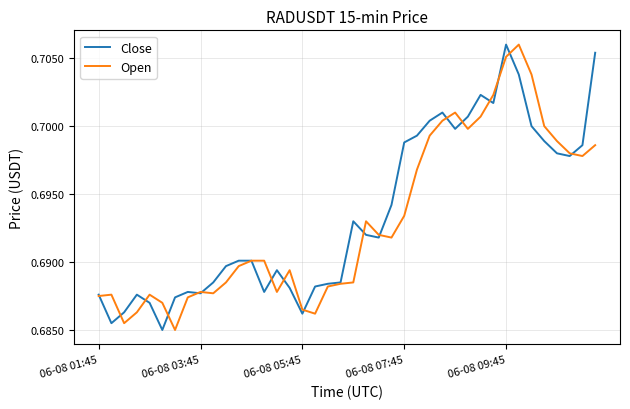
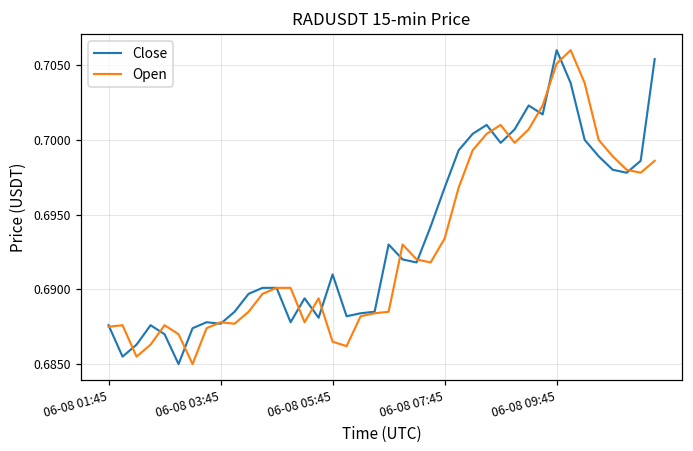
Close, 06-08 05:45: 0.6862 -> 0.6910
Close, 06-08 07:45: 0.6988 -> 0.6968
